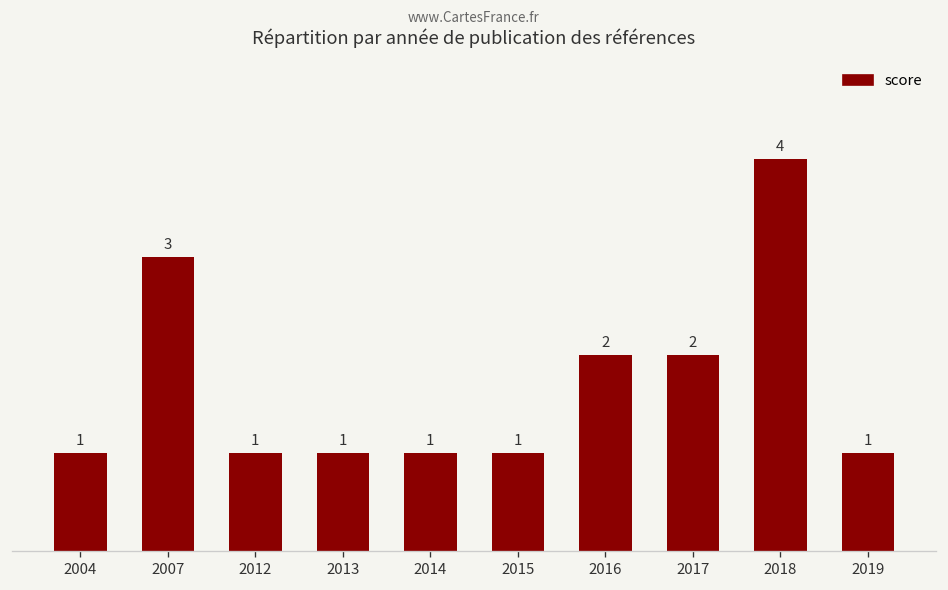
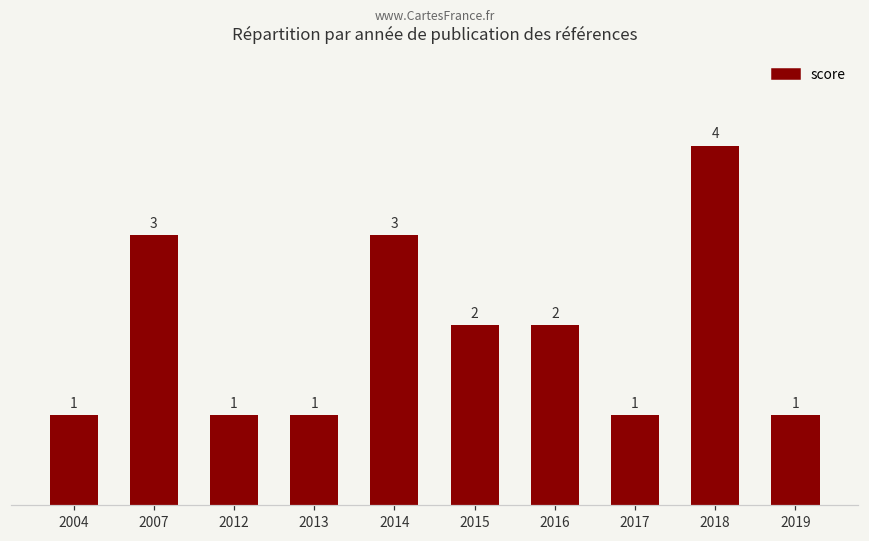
2014: 1 -> 3
2015: 1 -> 2
2017: 2 -> 1
